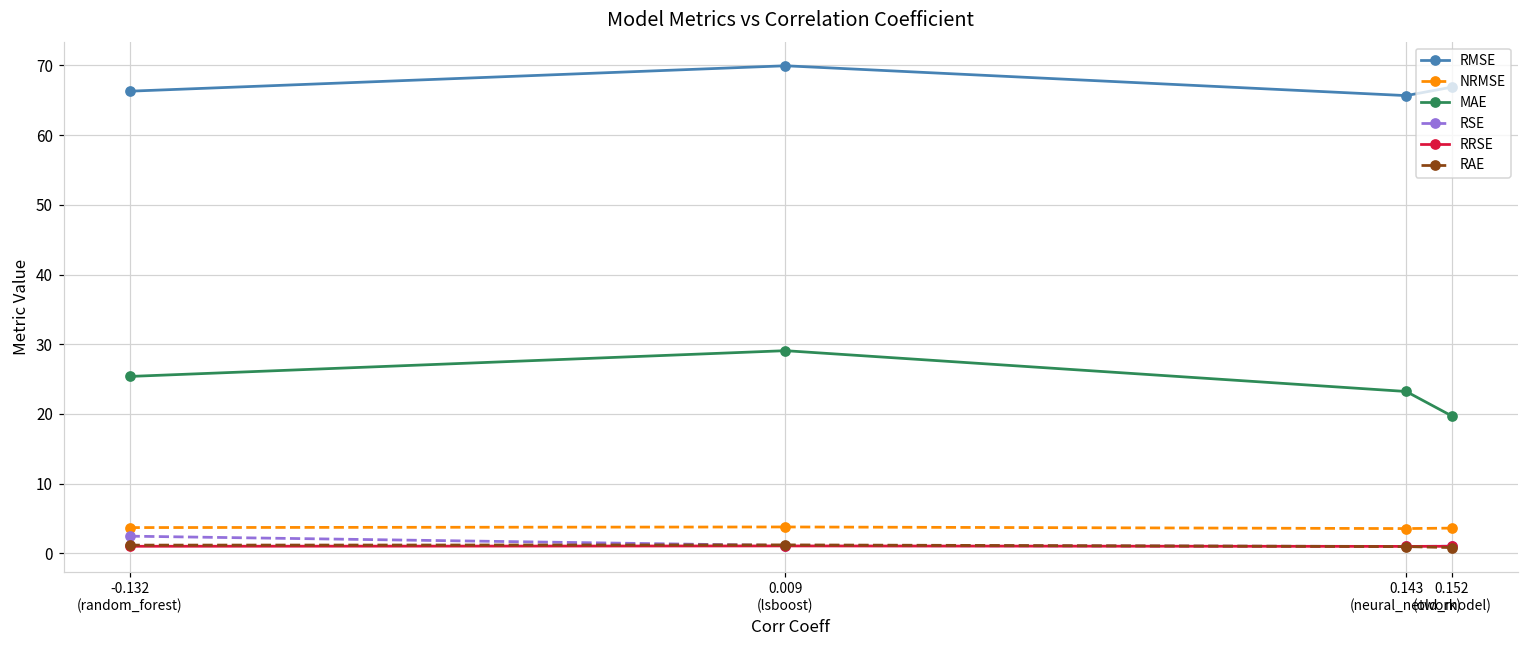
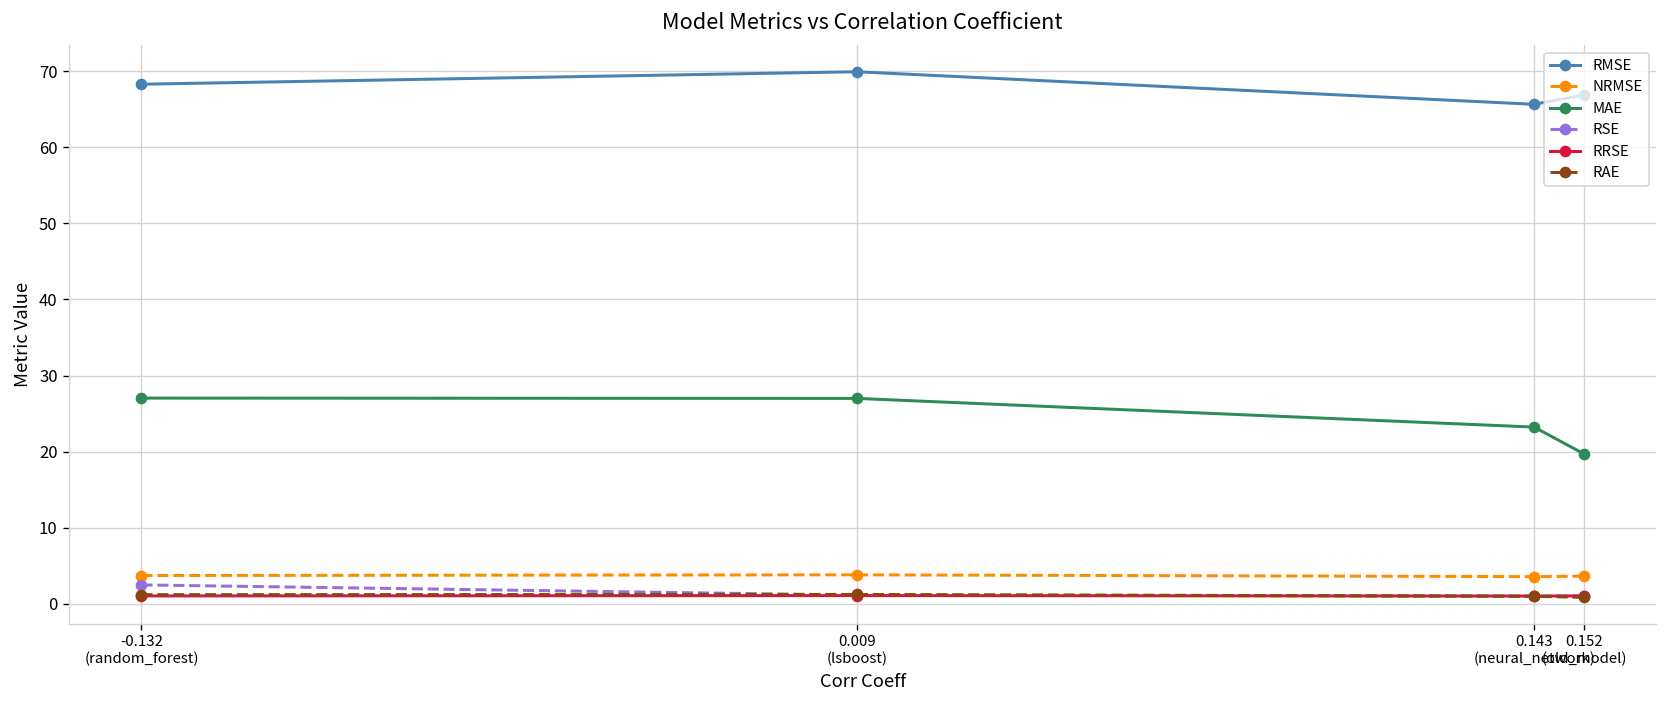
RMSE, -0.132 (random_forest): 66 -> 68
MAE, -0.132 (random_forest): 25 -> 27
MAE, 0.009 (lsboost): 29 -> 27
